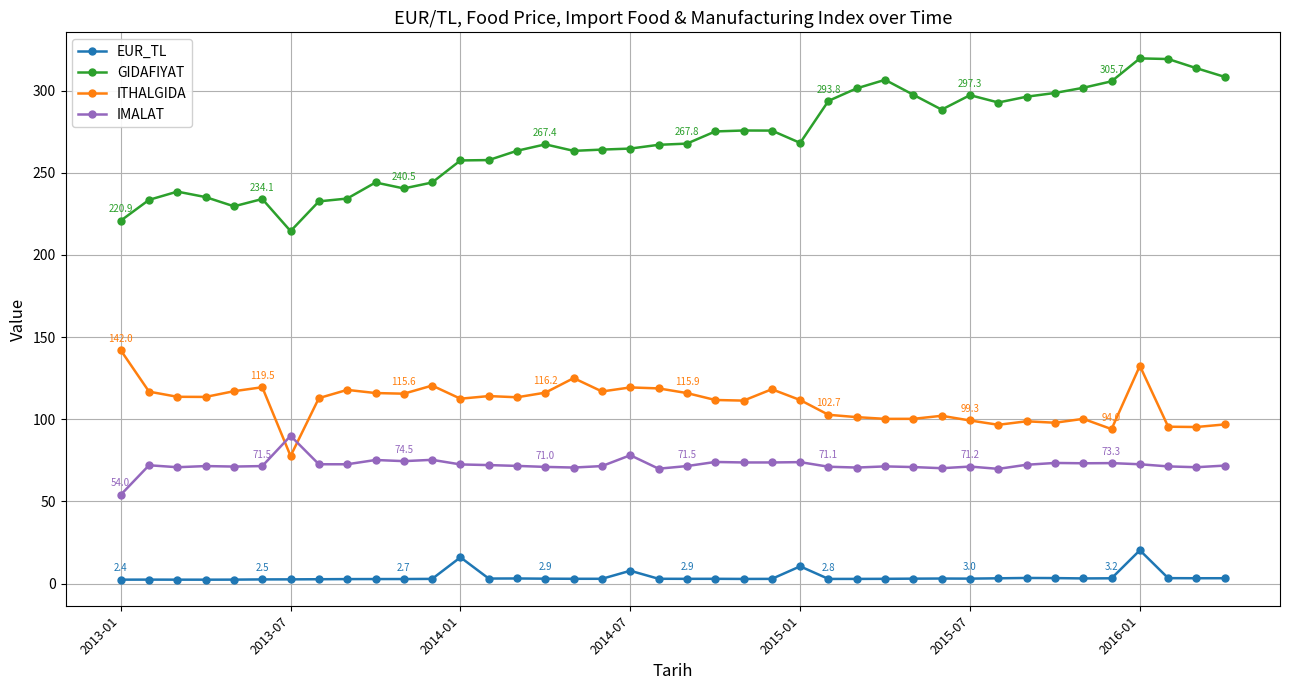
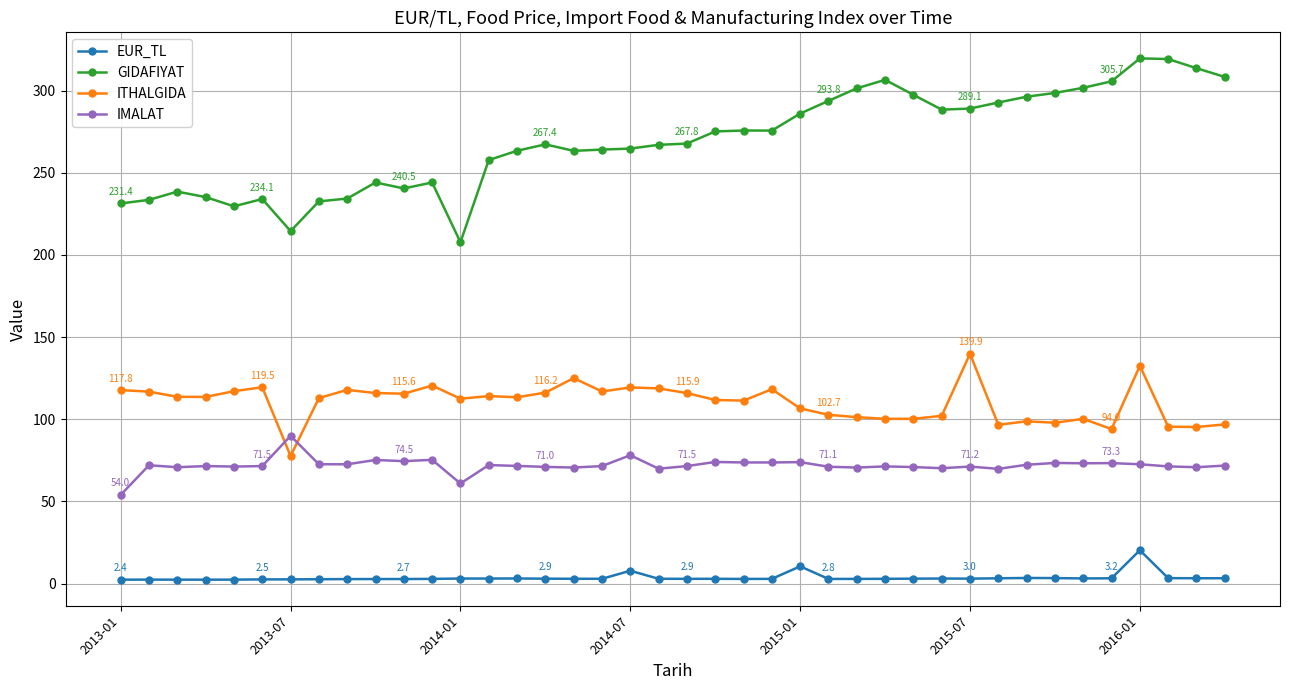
GIDAFIYAT, 2013-01: 220.9 -> 231.4
ITHALGIDA, 2013-01: 142.0 -> 117.8
EUR_TL, 2014-01: 16 -> 3
GIDAFIYAT, 2014-01: 258 -> 208
IMALAT, 2014-01: 73 -> 61
GIDAFIYAT, 2015-01: 268 -> 286
ITHALGIDA, 2015-01: 112 -> 107
GIDAFIYAT, 2015-07: 297.3 -> 289.1
ITHALGIDA, 2015-07: 99.3 -> 139.9
